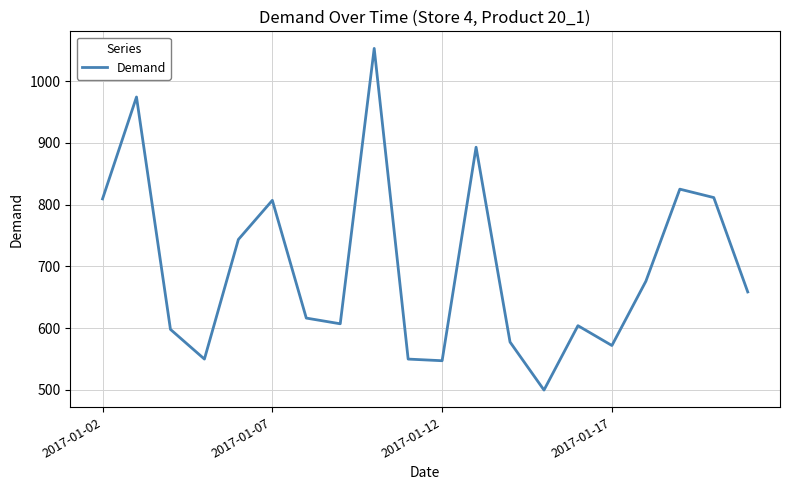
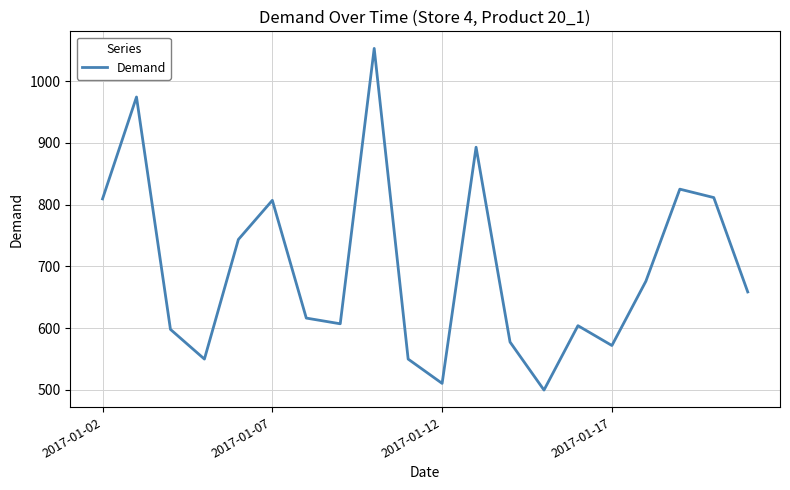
2017-01-12: 550 -> 510
